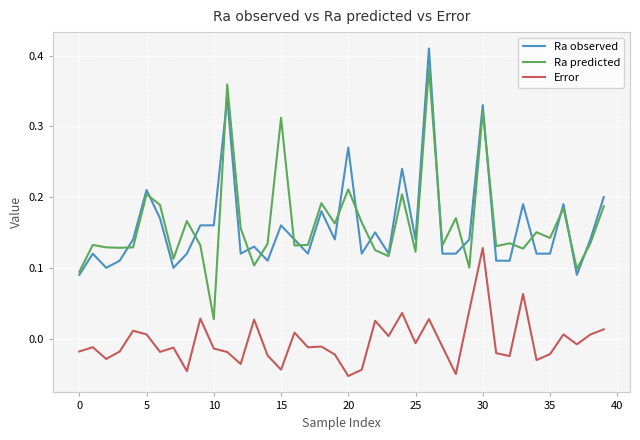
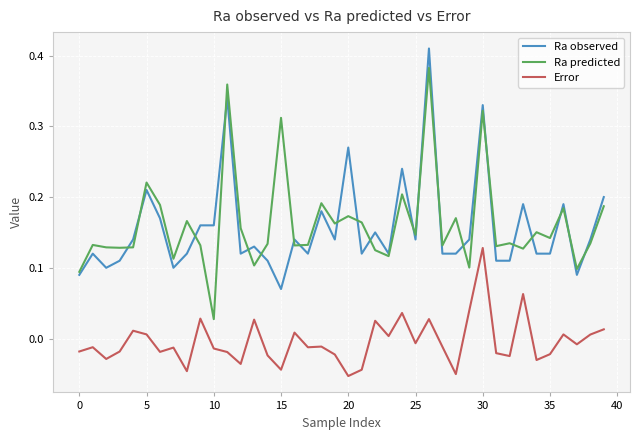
Ra predicted, 5: 0.20 -> 0.22
Ra observed, 15: 0.16 -> 0.07
Ra predicted, 20: 0.21 -> 0.17
Ra predicted, 25: 0.12 -> 0.15
